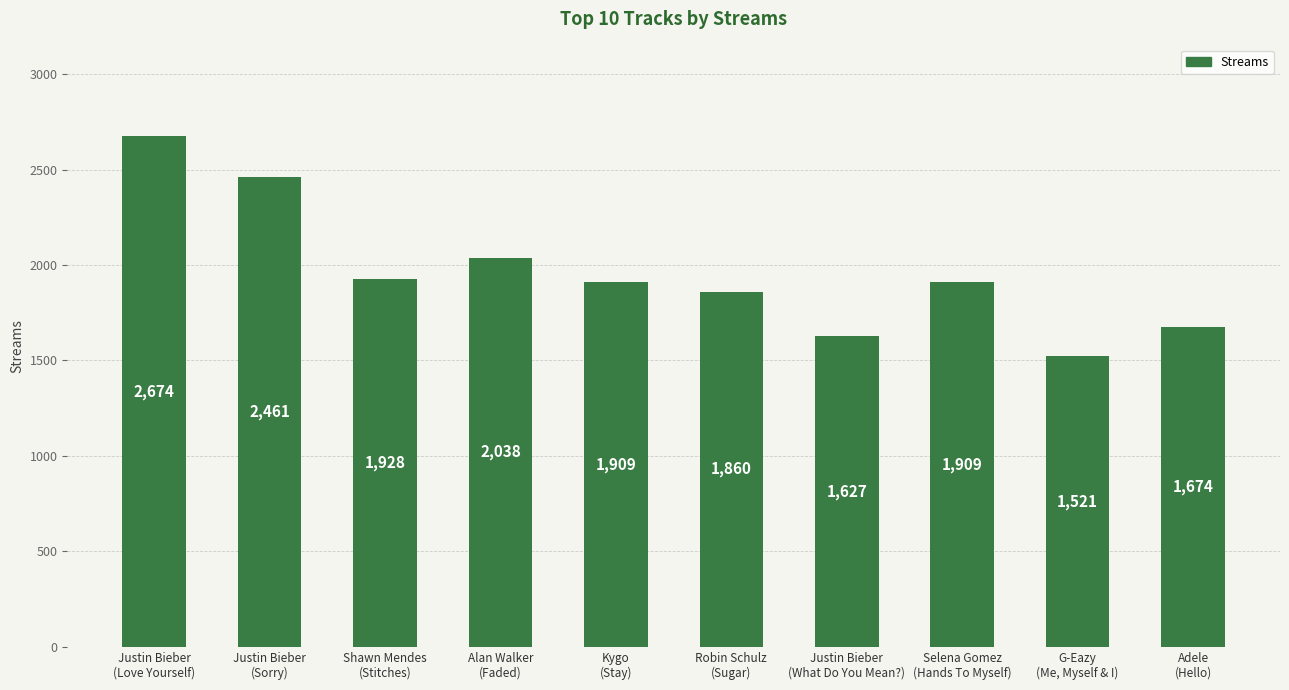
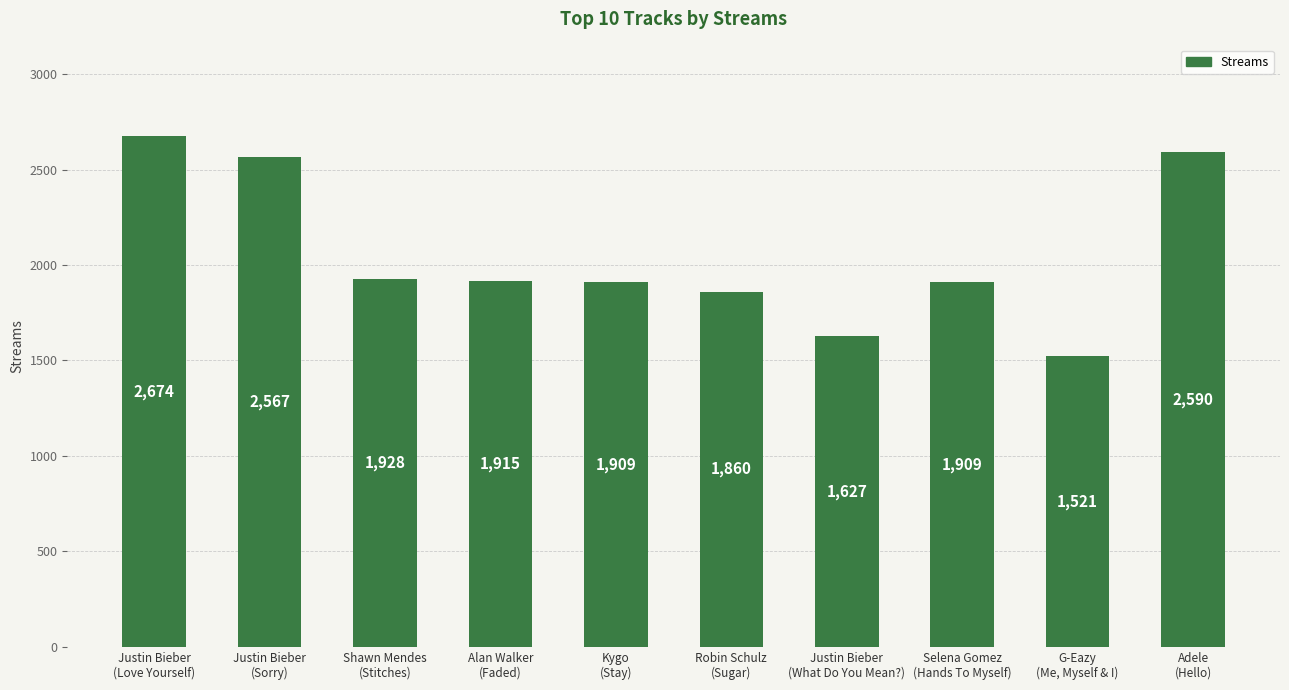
Justin Bieber (Sorry): 2,461 -> 2,567
Alan Walker (Faded): 2,038 -> 1,915
Adele (Hello): 1,674 -> 2,590
